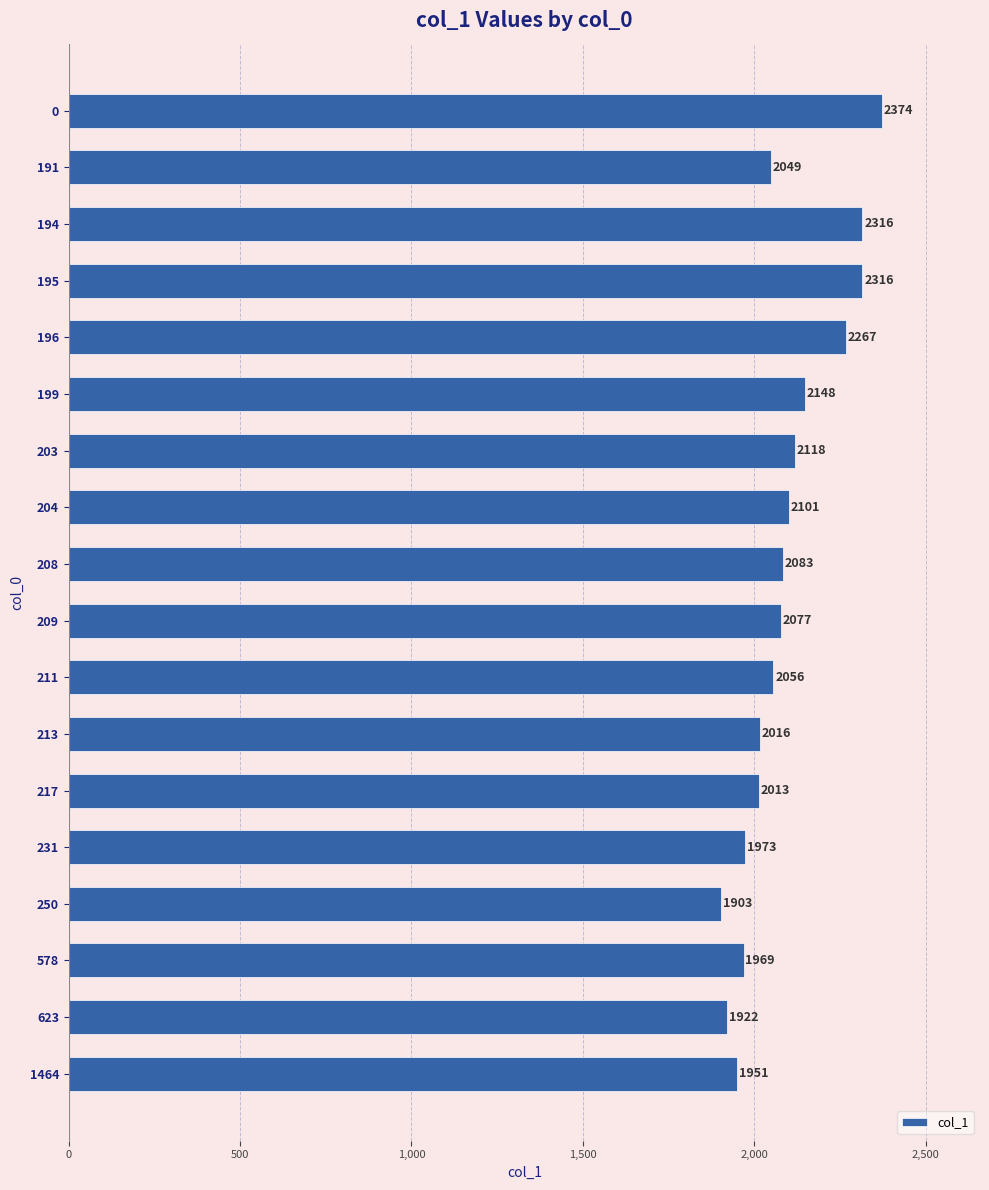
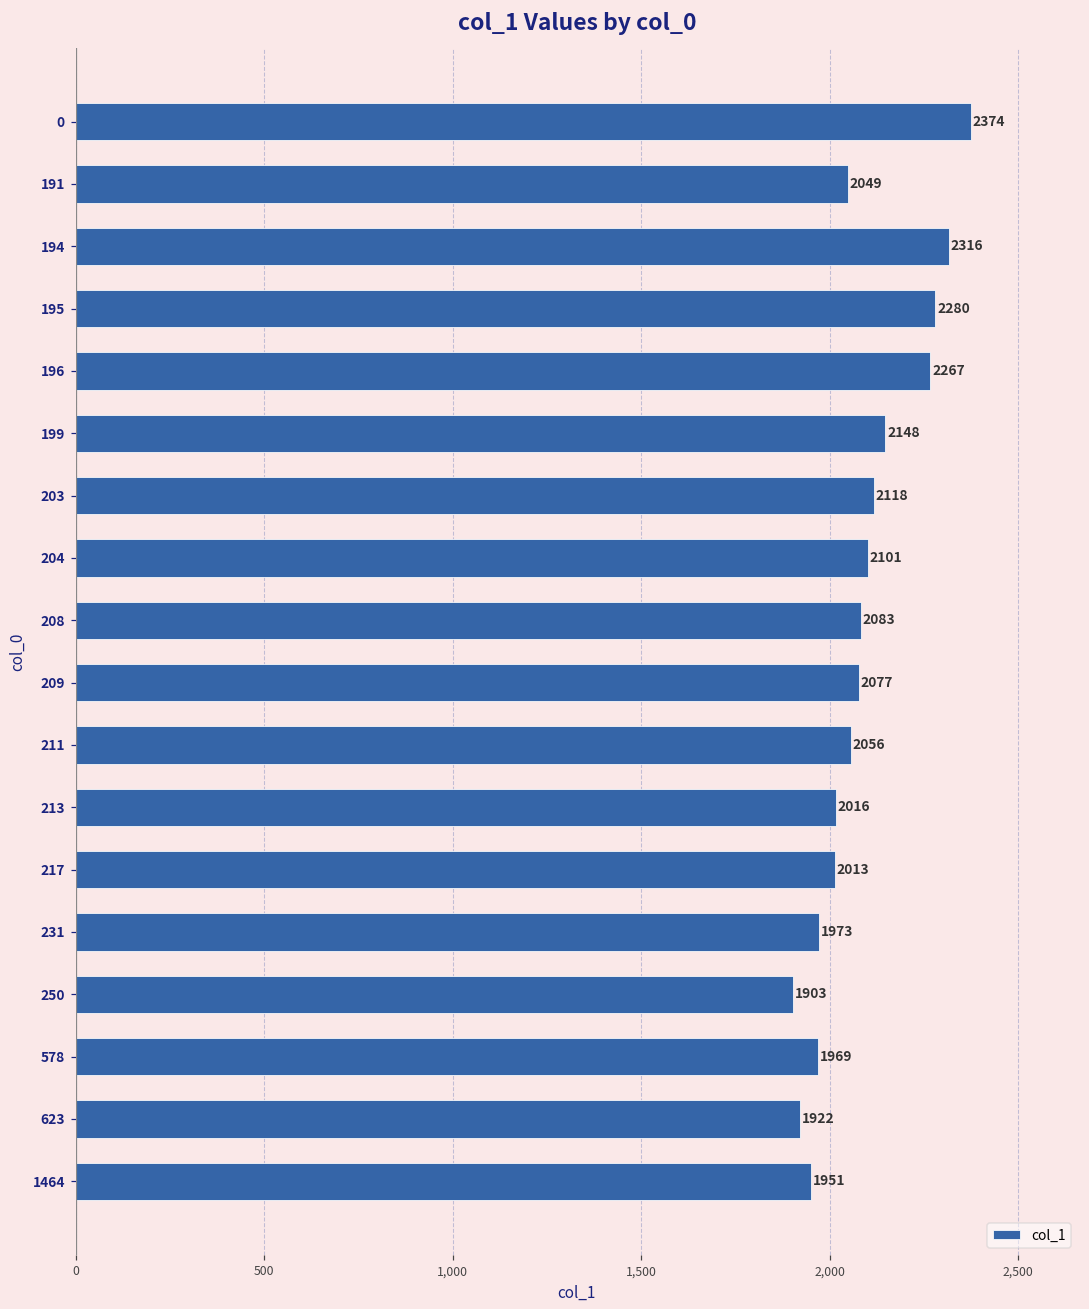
195: 2316 -> 2280
